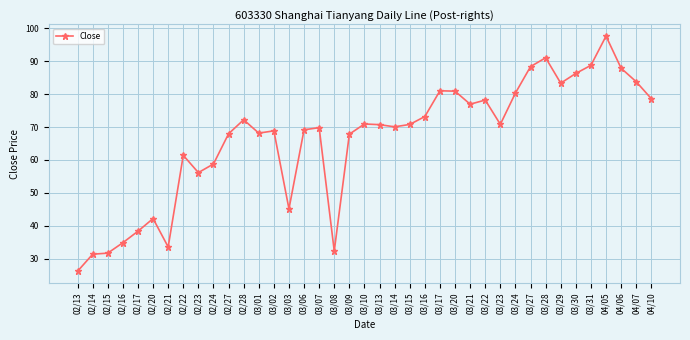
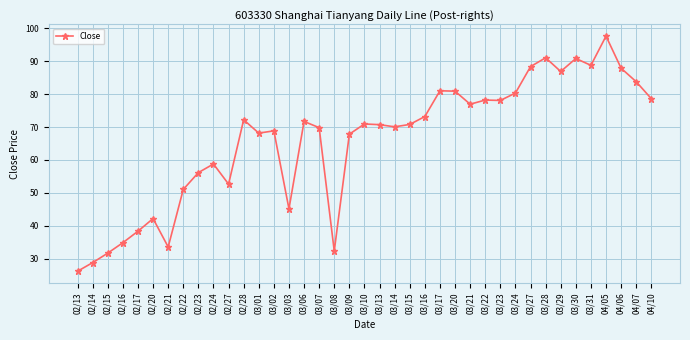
02/14: 31 -> 29
02/22: 61 -> 51
02/27: 68 -> 53
03/06: 69 -> 72
03/23: 71 -> 78
03/29: 83 -> 87
03/30: 86 -> 91
